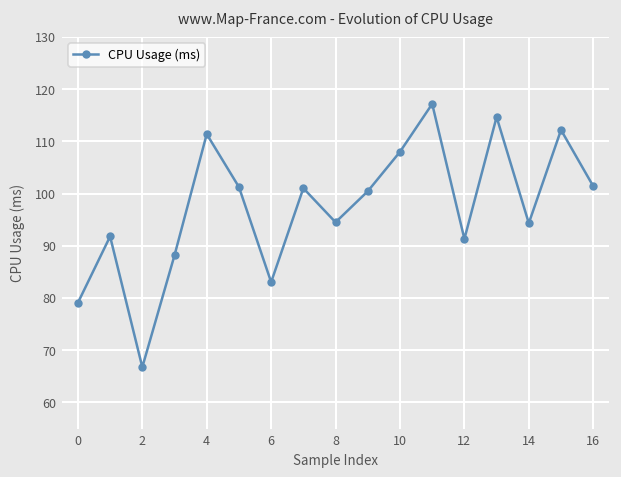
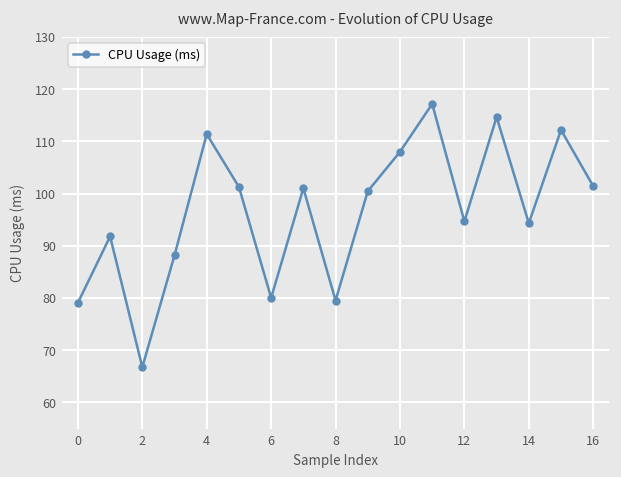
6: 83 -> 80
8: 95 -> 80
12: 91 -> 95
